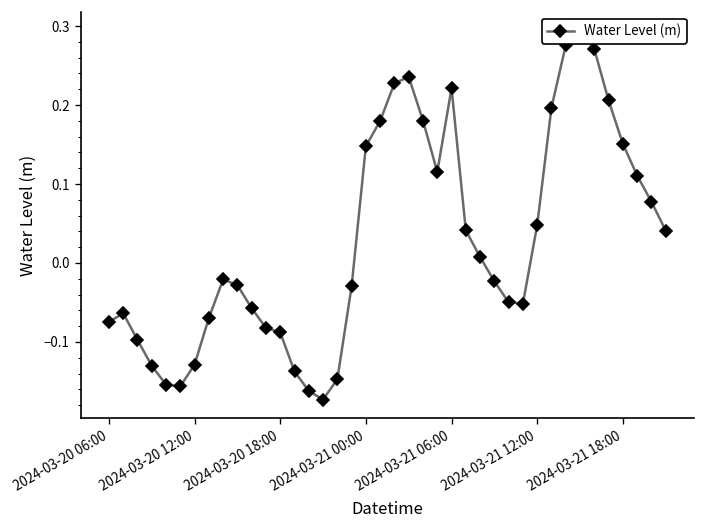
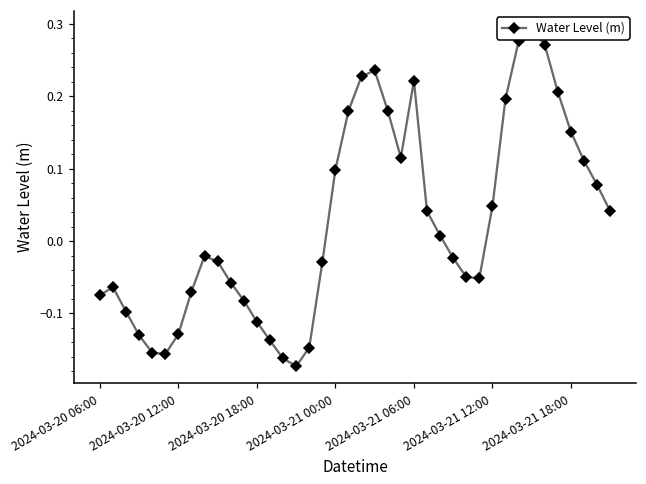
2024-03-20 18:00: -0.09 -> -0.11
2024-03-21 00:00: 0.15 -> 0.10
